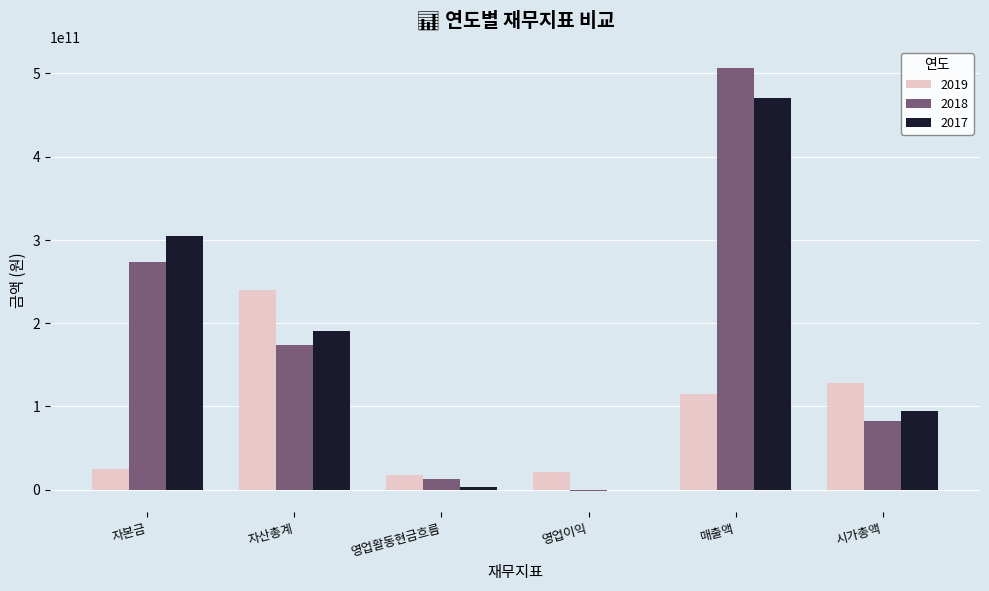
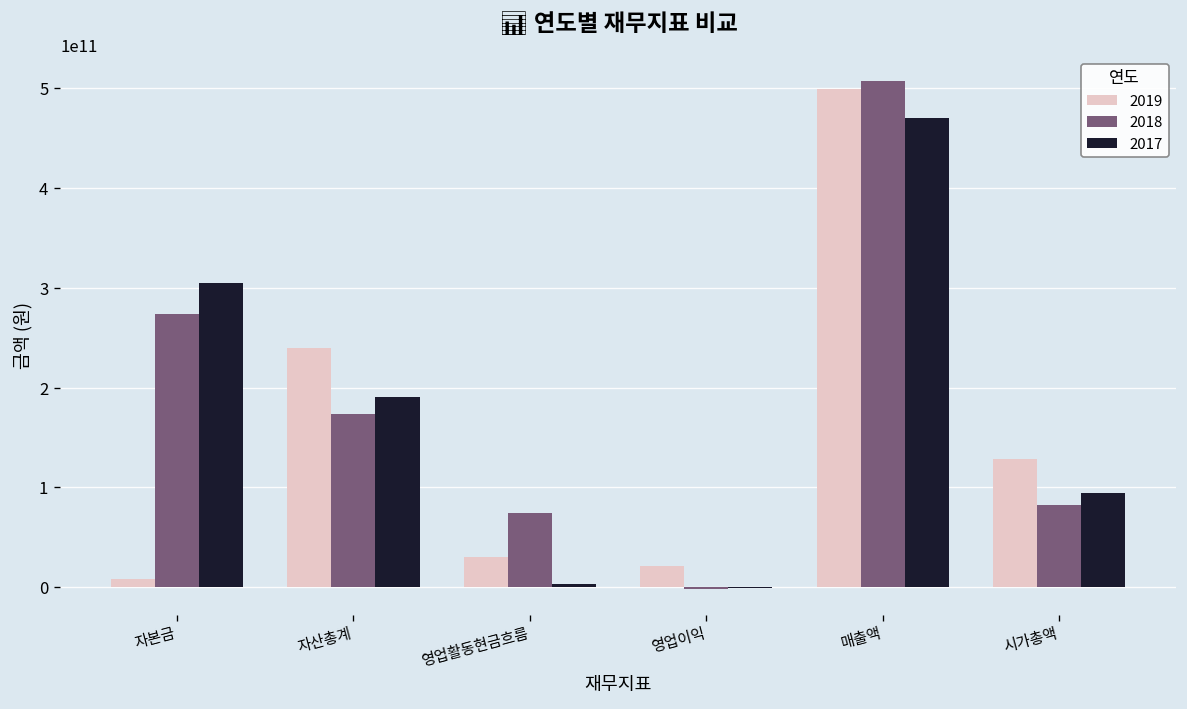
2019, 자본금: 20000000000 -> 10000000000
2019, 영업활동현금흐름: 20000000000 -> 30000000000
2018, 영업활동현금흐름: 10000000000 -> 70000000000
2019, 매출액: 110000000000 -> 500000000000
